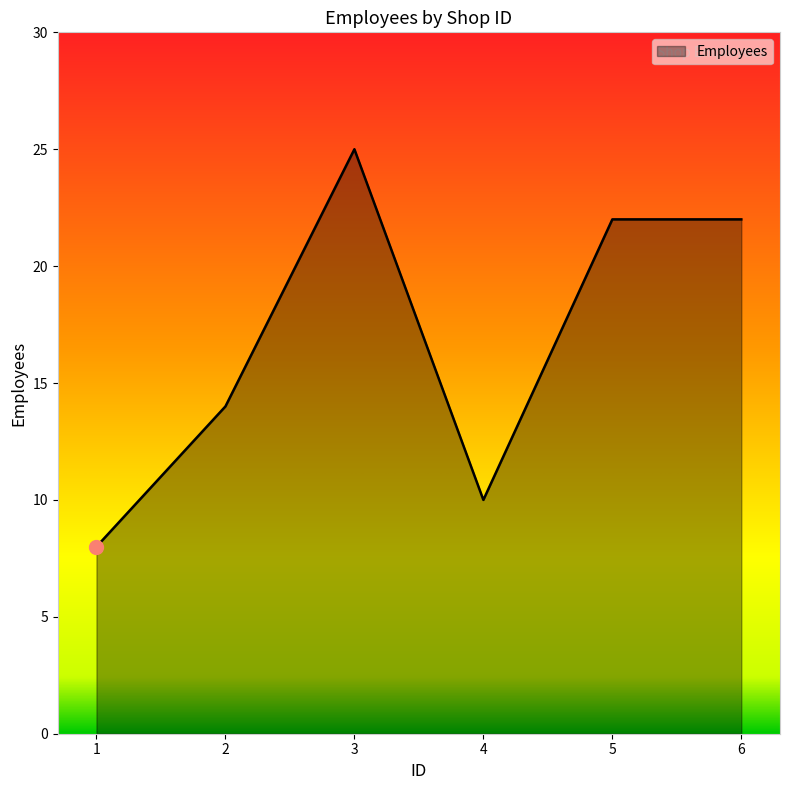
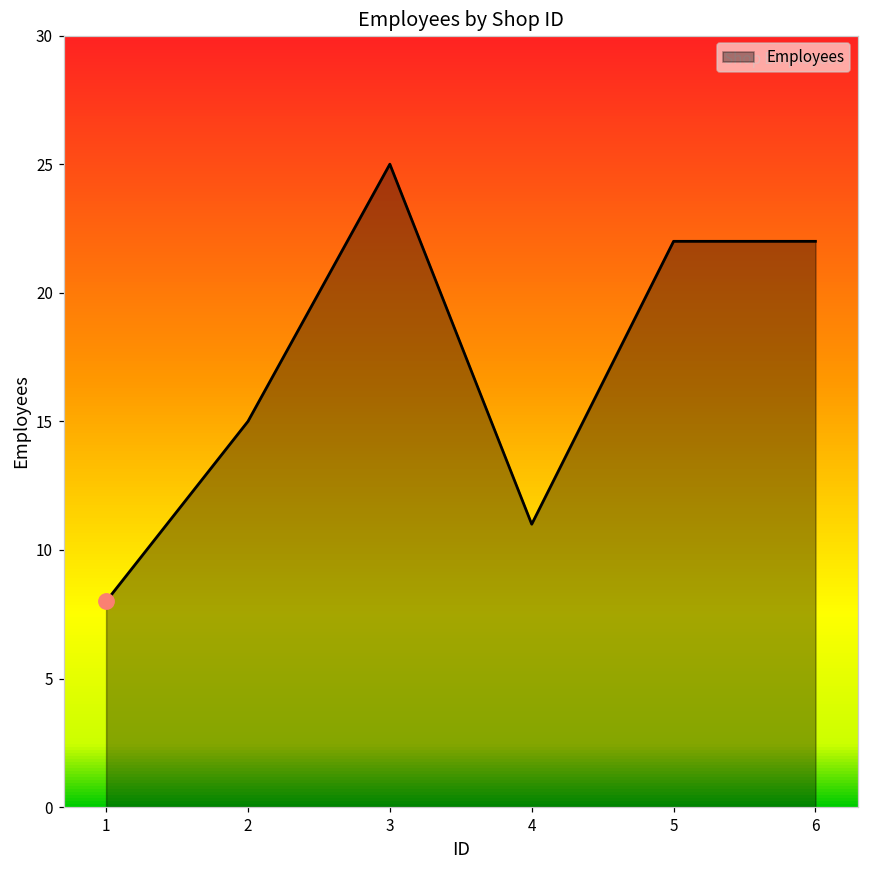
Employees, 2: 14 -> 15
Employees, 4: 10 -> 11
